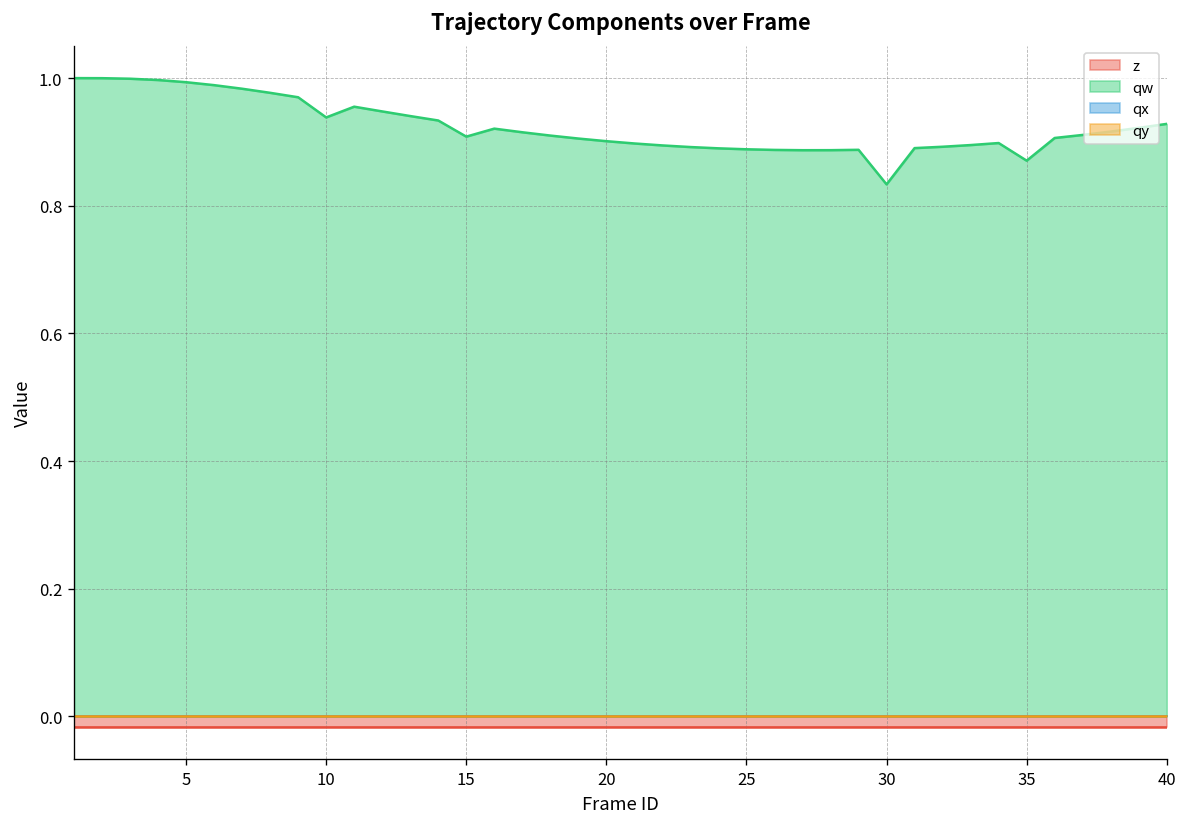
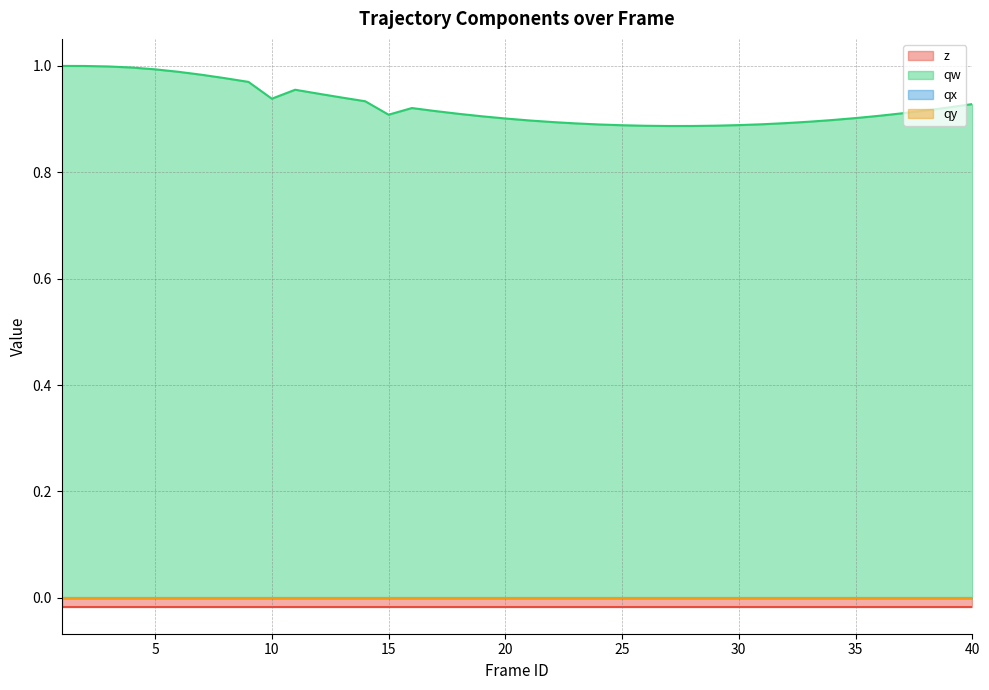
qw, 30: 0.83 -> 0.89
qw, 35: 0.87 -> 0.90
